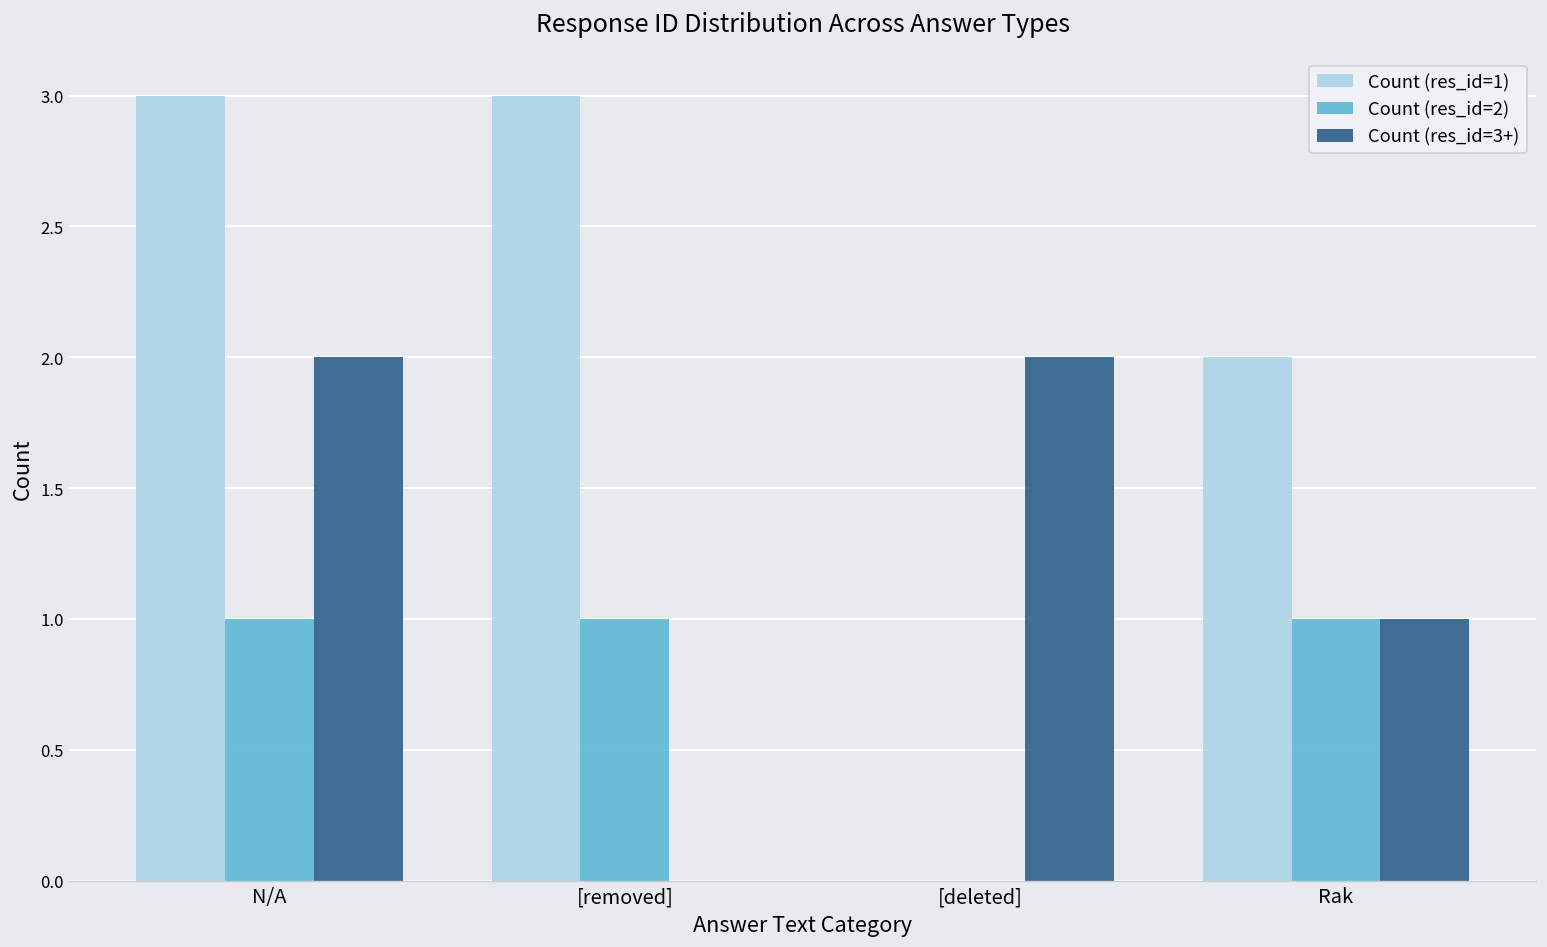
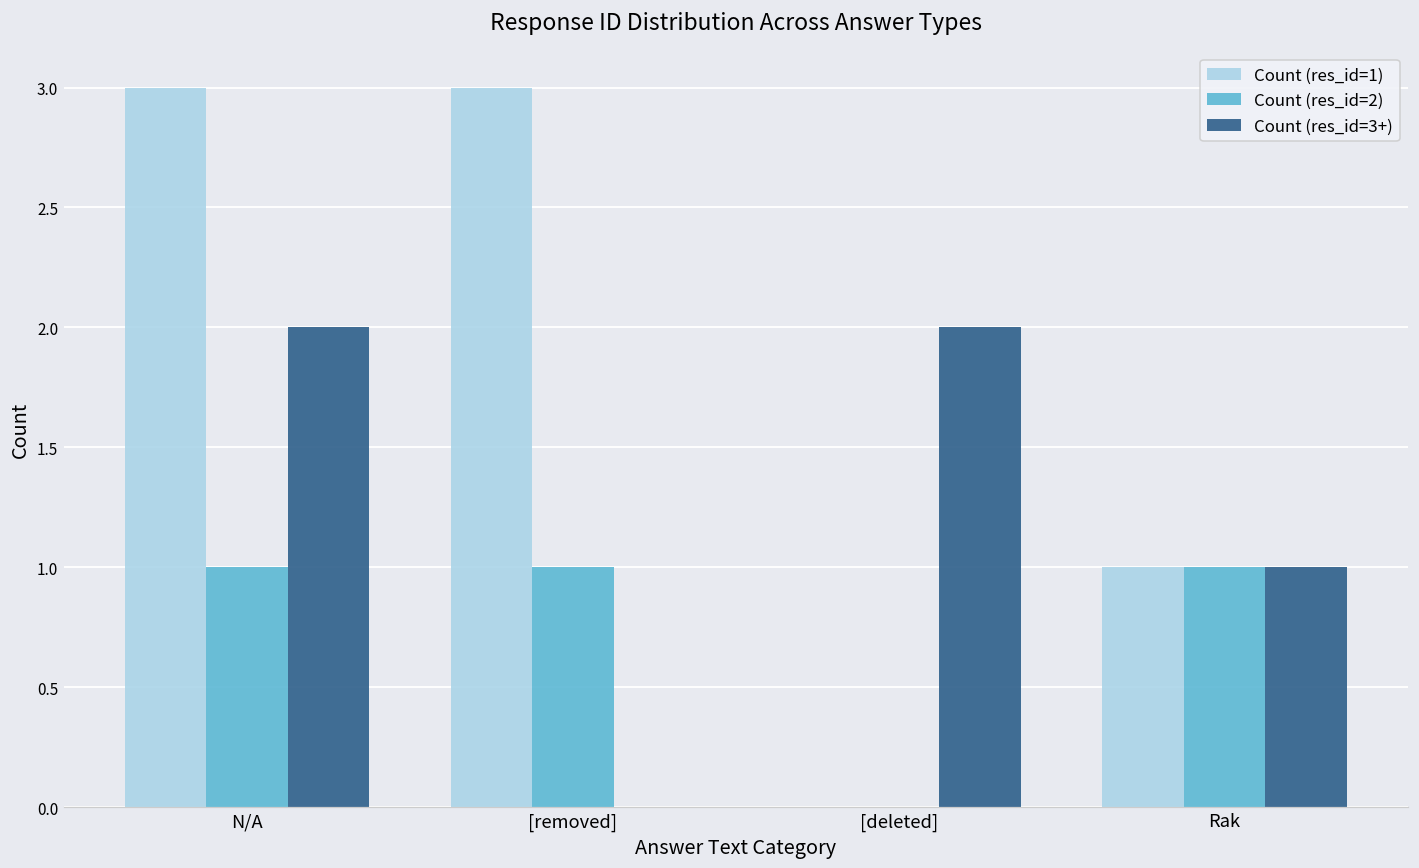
Count (res_id=1), Rak: 2 -> 1
